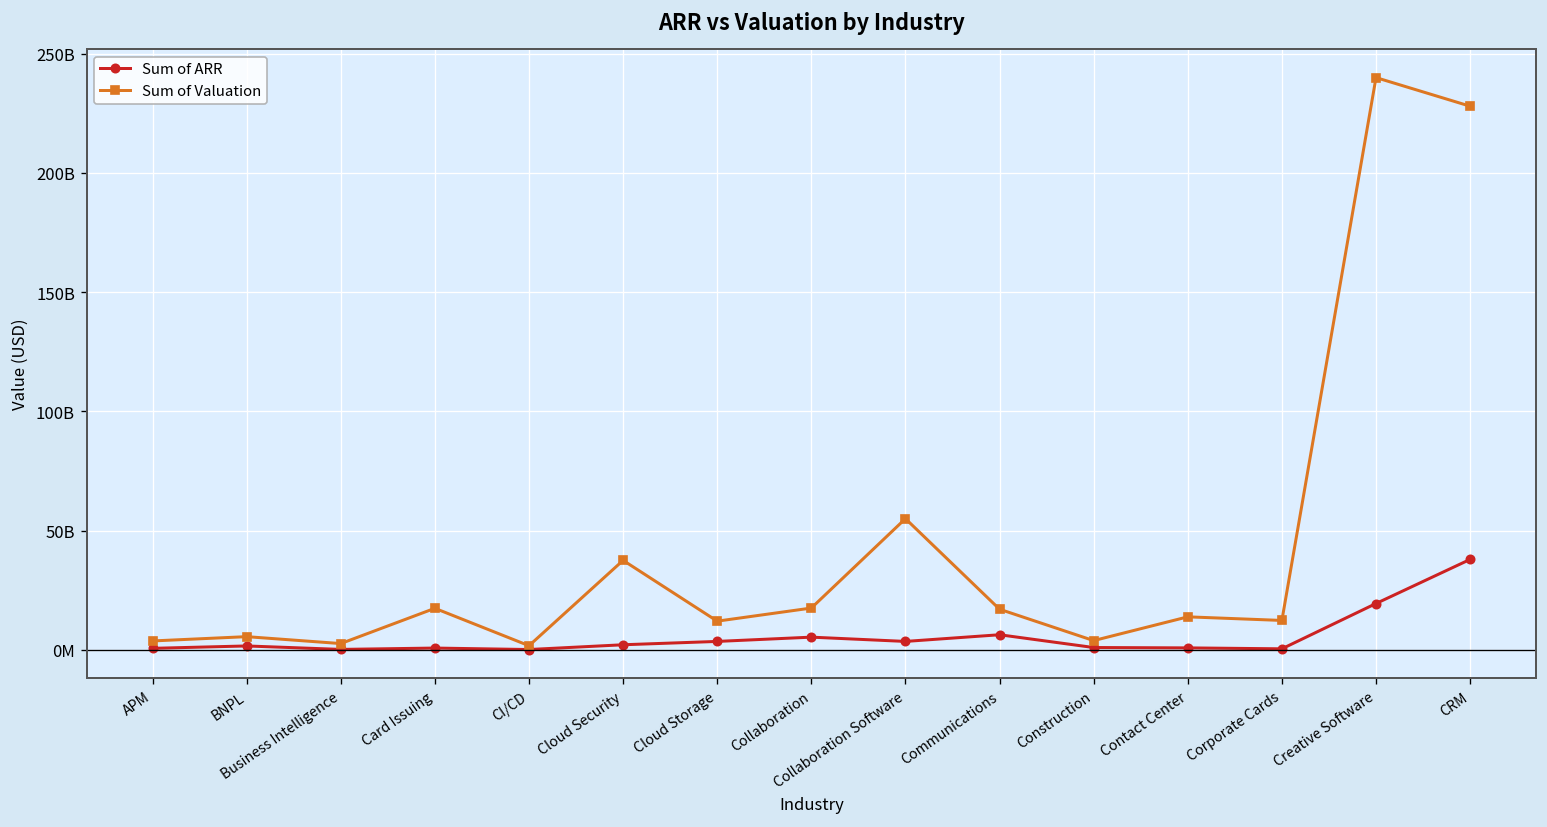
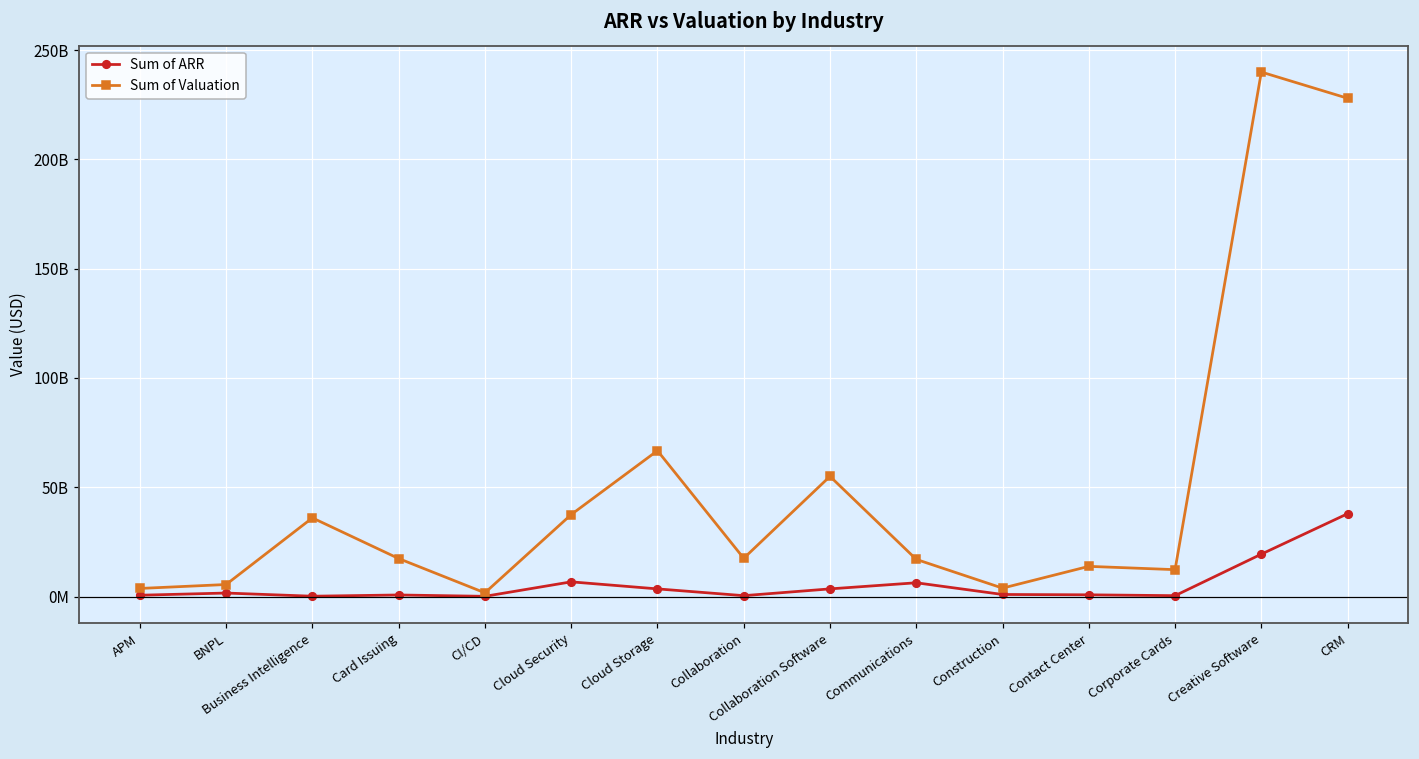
Sum of Valuation, Business Intelligence: 3000000000 -> 36000000000
Sum of ARR, Cloud Security: 2000000000 -> 7000000000
Sum of Valuation, Cloud Storage: 12000000000 -> 67000000000
Sum of ARR, Collaboration: 5000000000 -> 0
